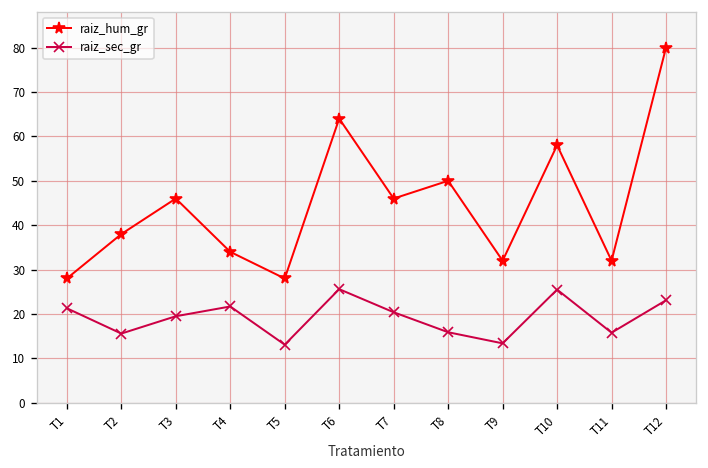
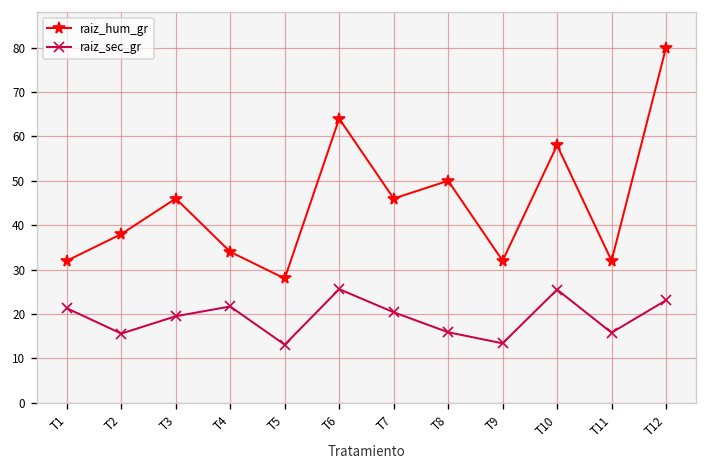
raiz_hum_gr, T1: 28 -> 32
